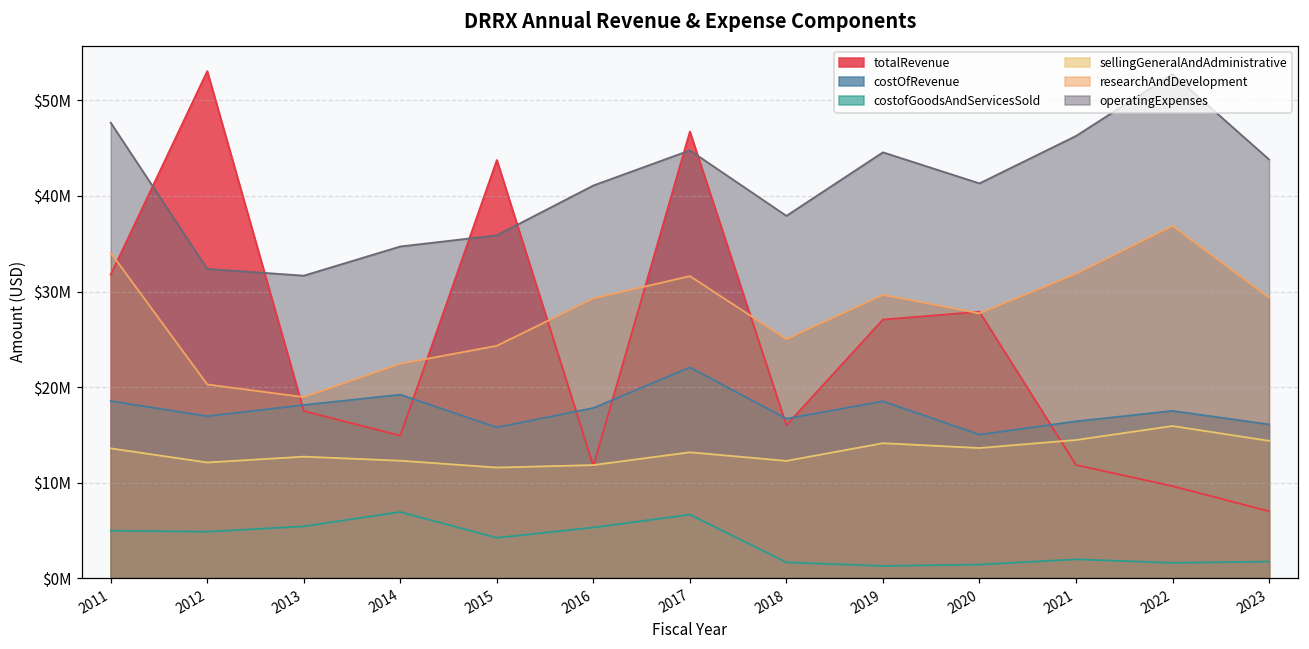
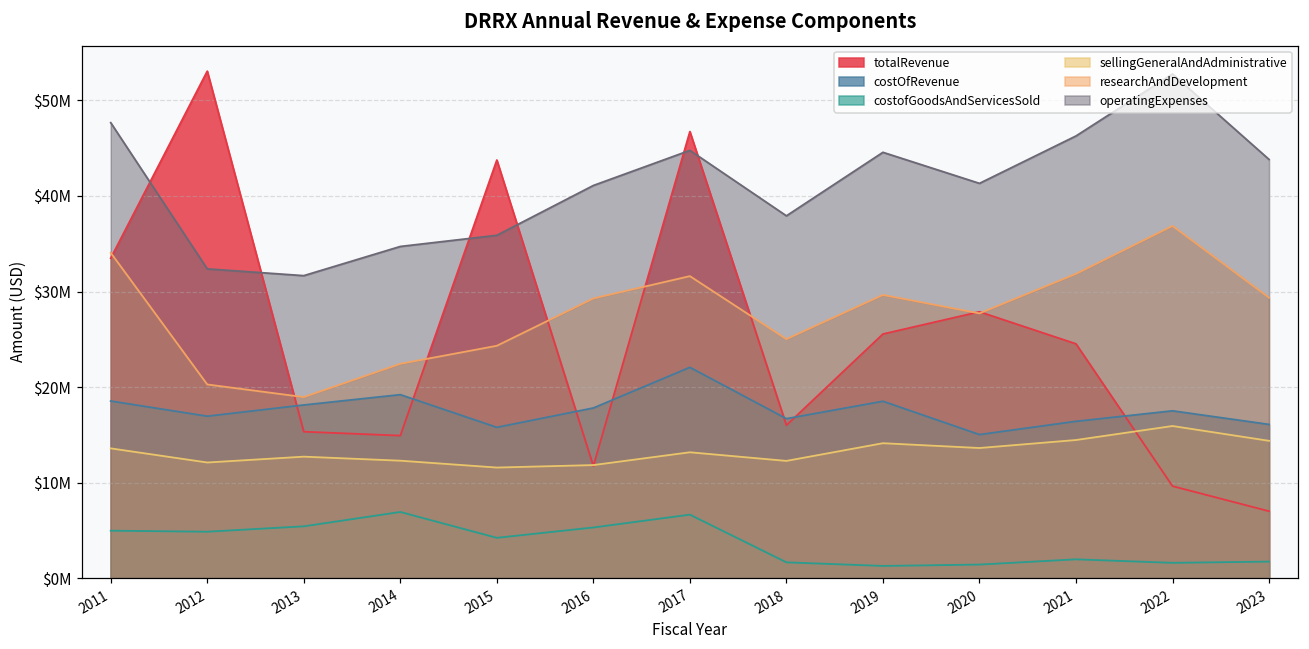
totalRevenue, 2011: $32000000 -> $33000000
totalRevenue, 2013: $17000000 -> $15000000
totalRevenue, 2019: $27000000 -> $26000000
totalRevenue, 2021: $12000000 -> $25000000
